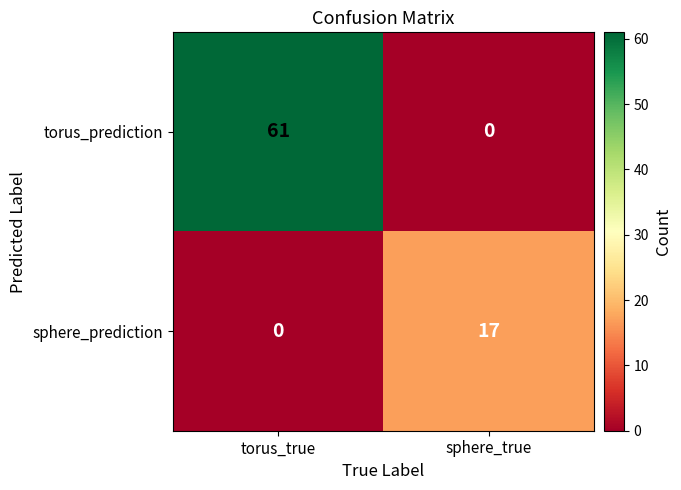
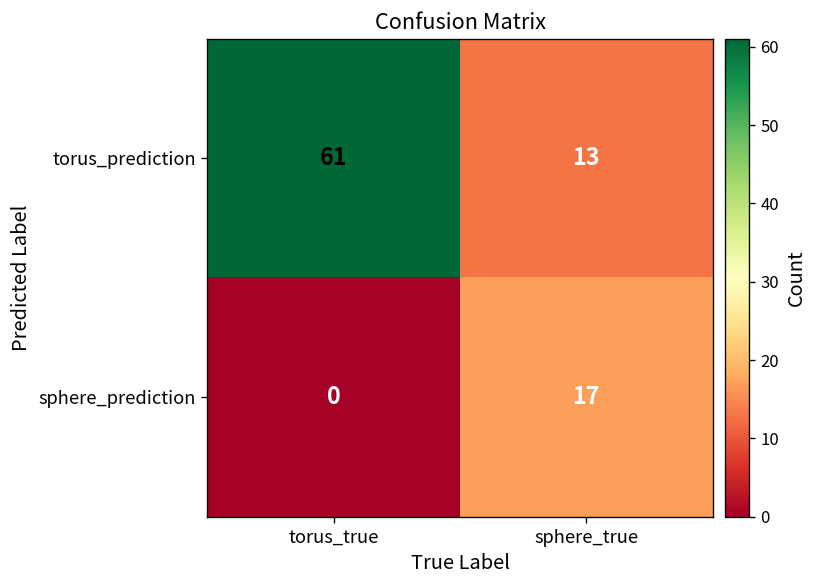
torus_prediction, sphere_true: 0 -> 13
